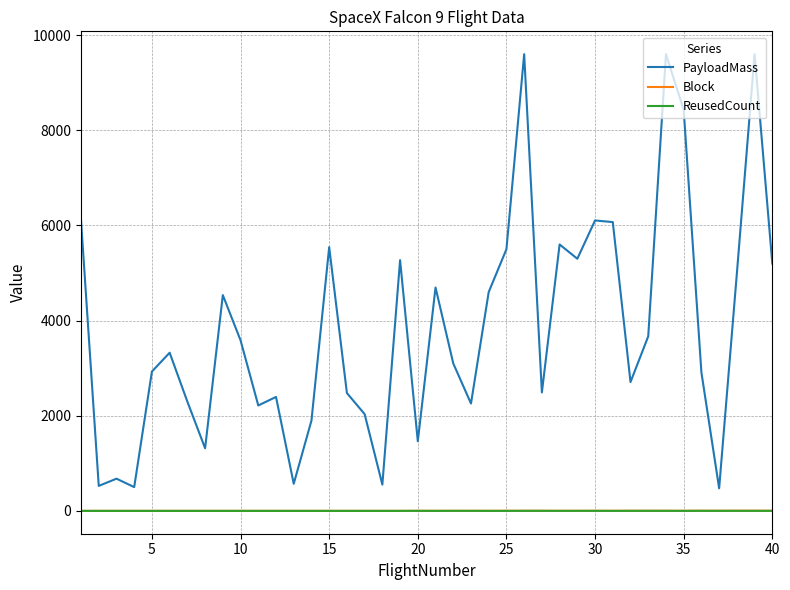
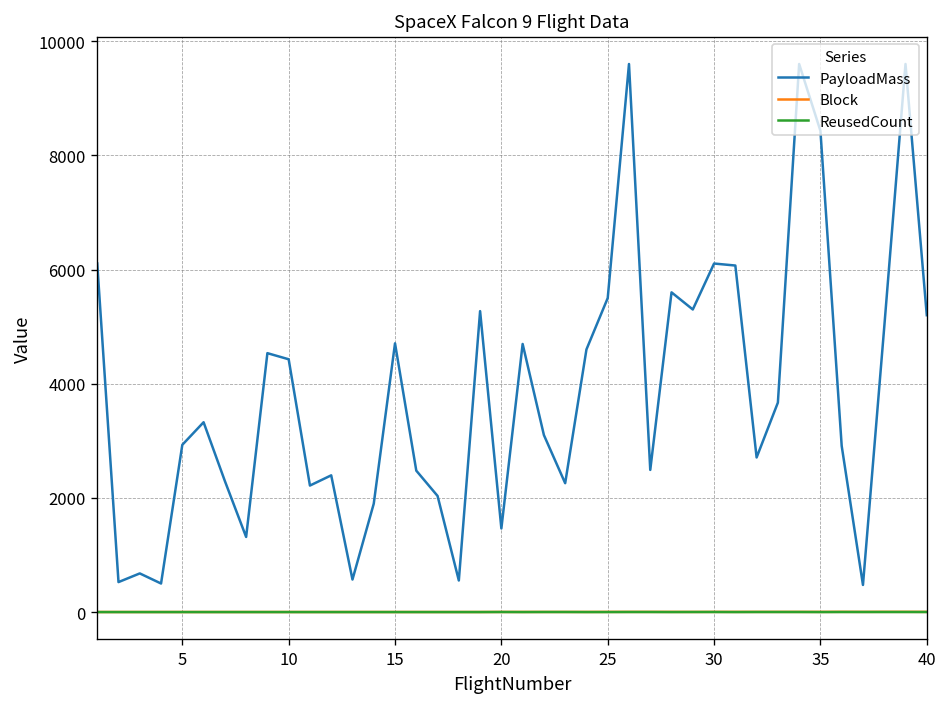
PayloadMass, 10: 3600 -> 4400
PayloadMass, 15: 5500 -> 4700
